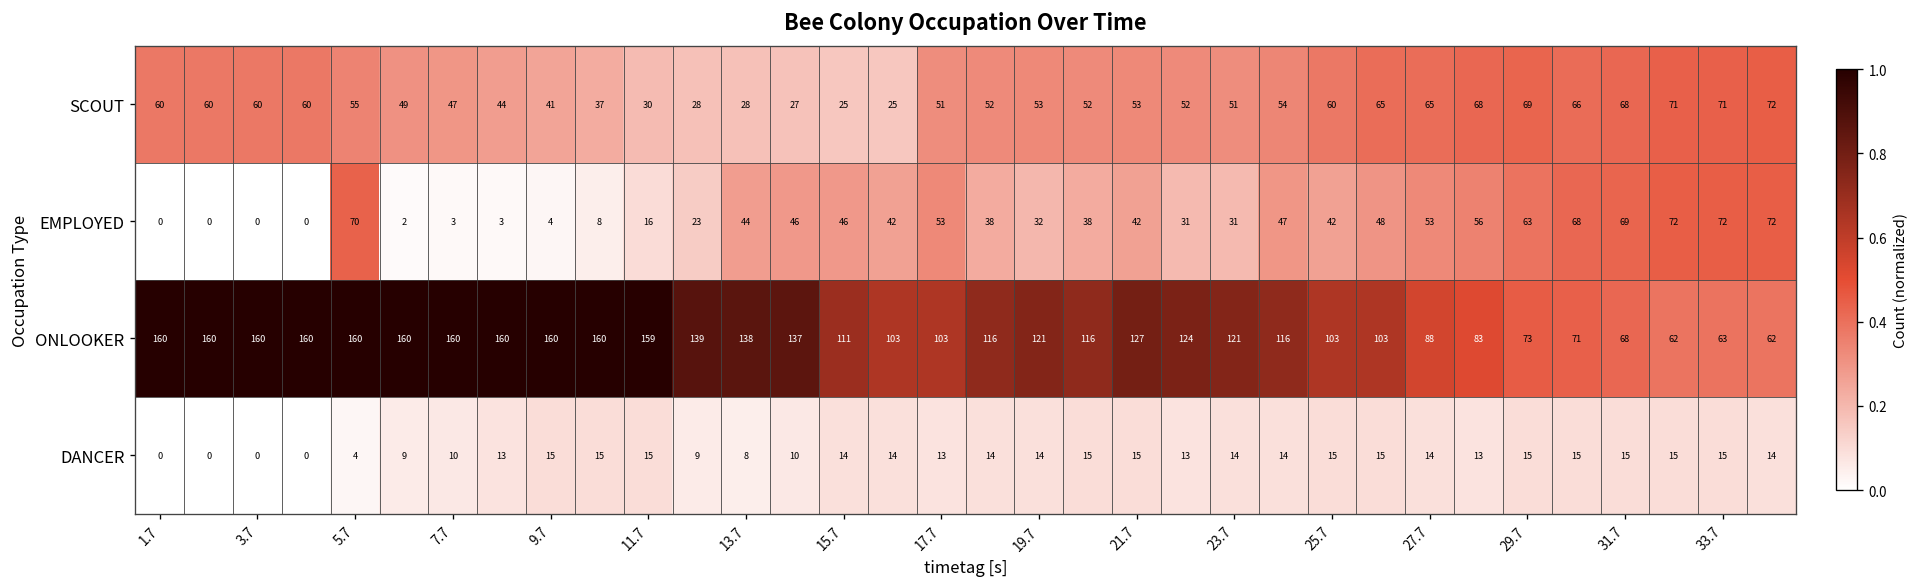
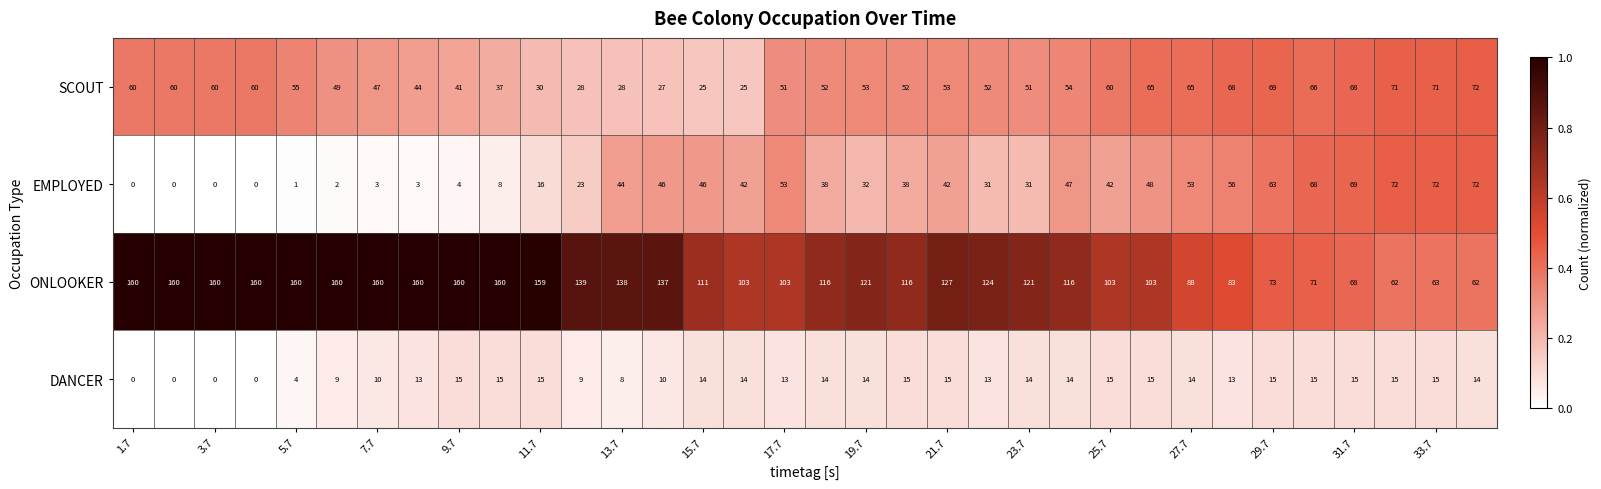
EMPLOYED, 5.7: 70 -> 1
